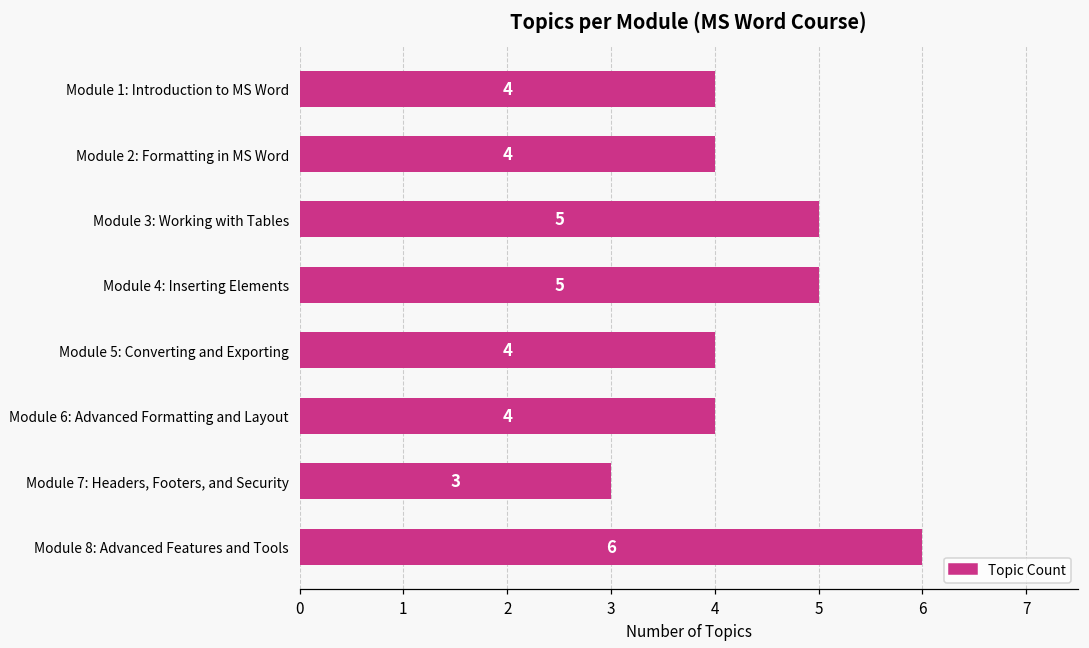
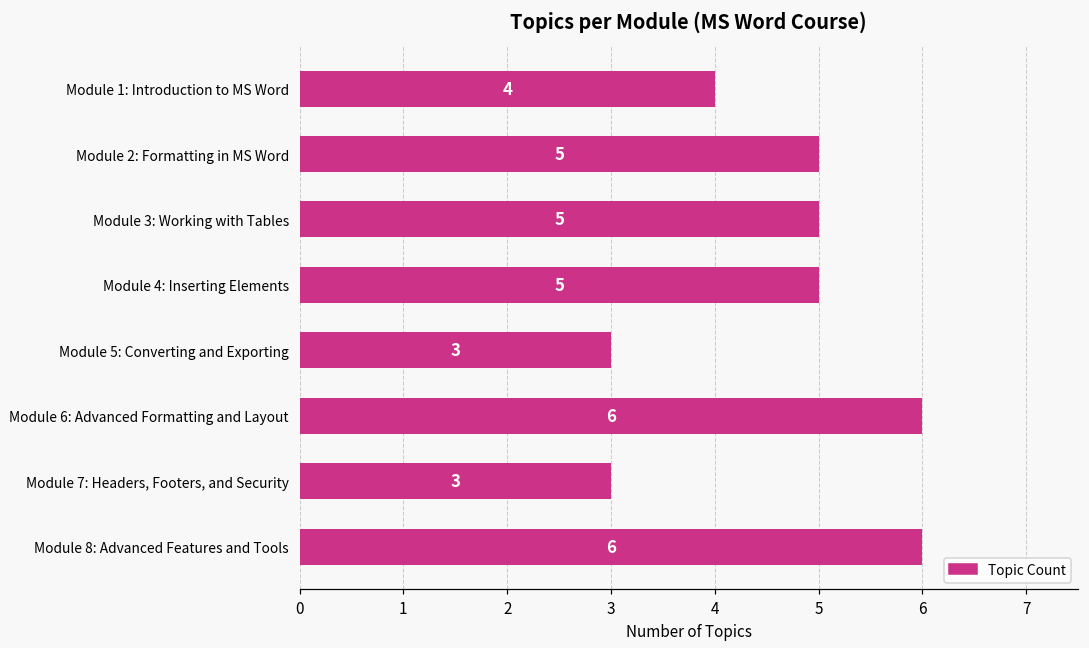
Module 2: Formatting in MS Word: 4 -> 5
Module 5: Converting and Exporting: 4 -> 3
Module 6: Advanced Formatting and Layout: 4 -> 6
